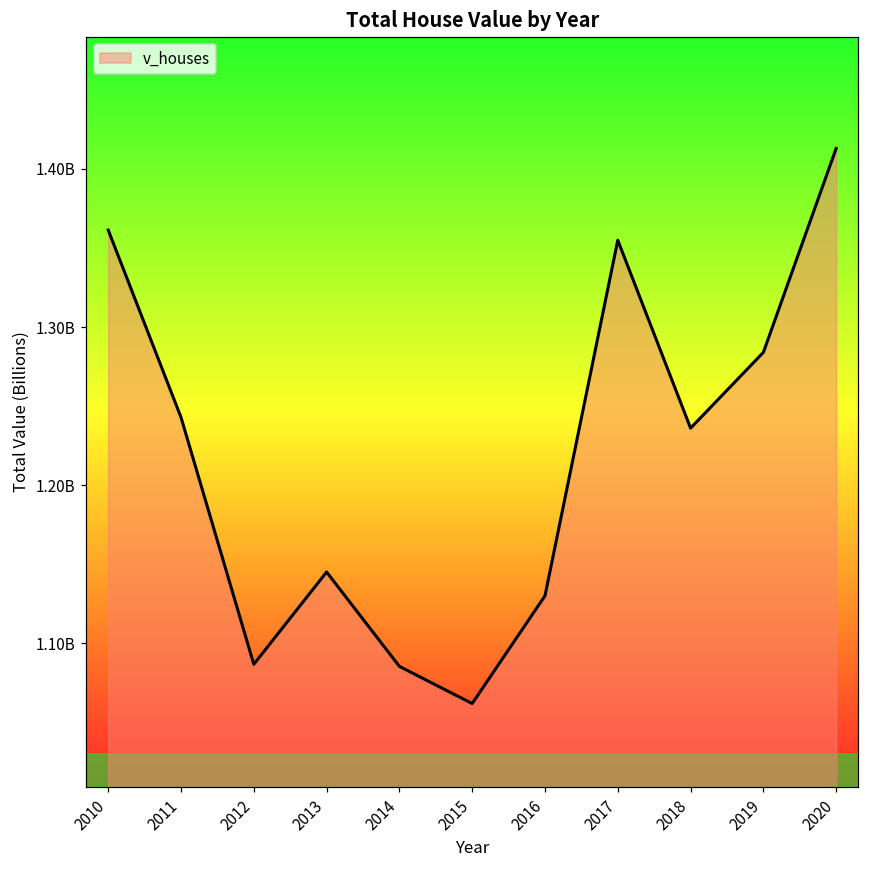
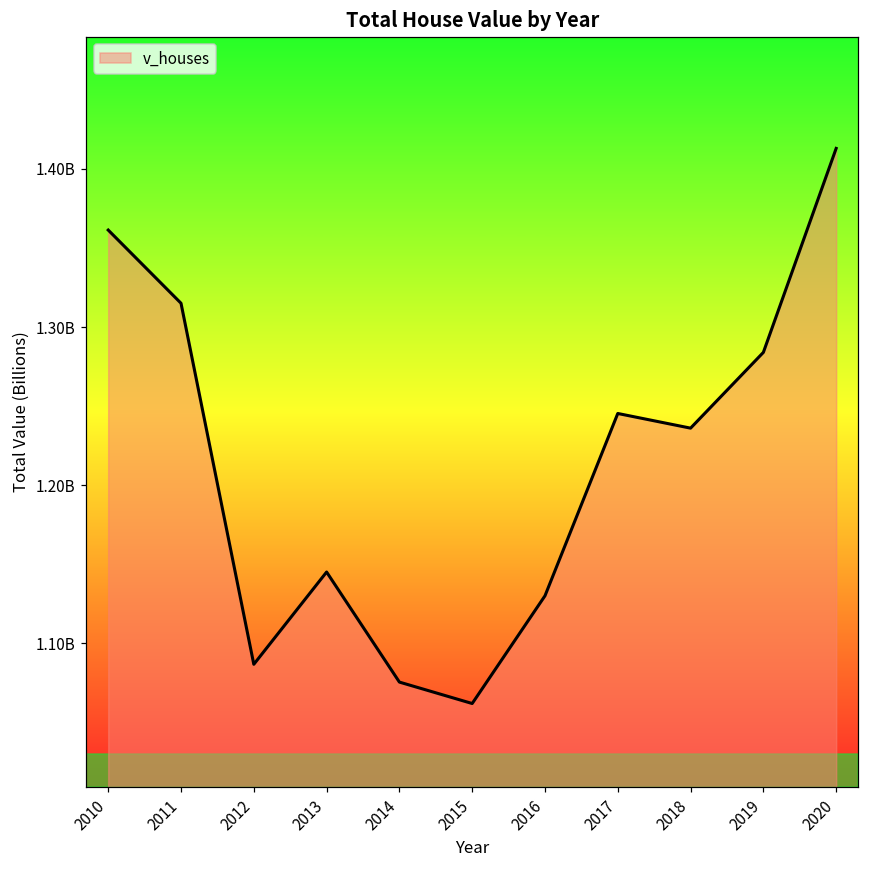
2011: 1243000000 -> 1315000000
2014: 1085000000 -> 1076000000
2017: 1355000000 -> 1245000000
